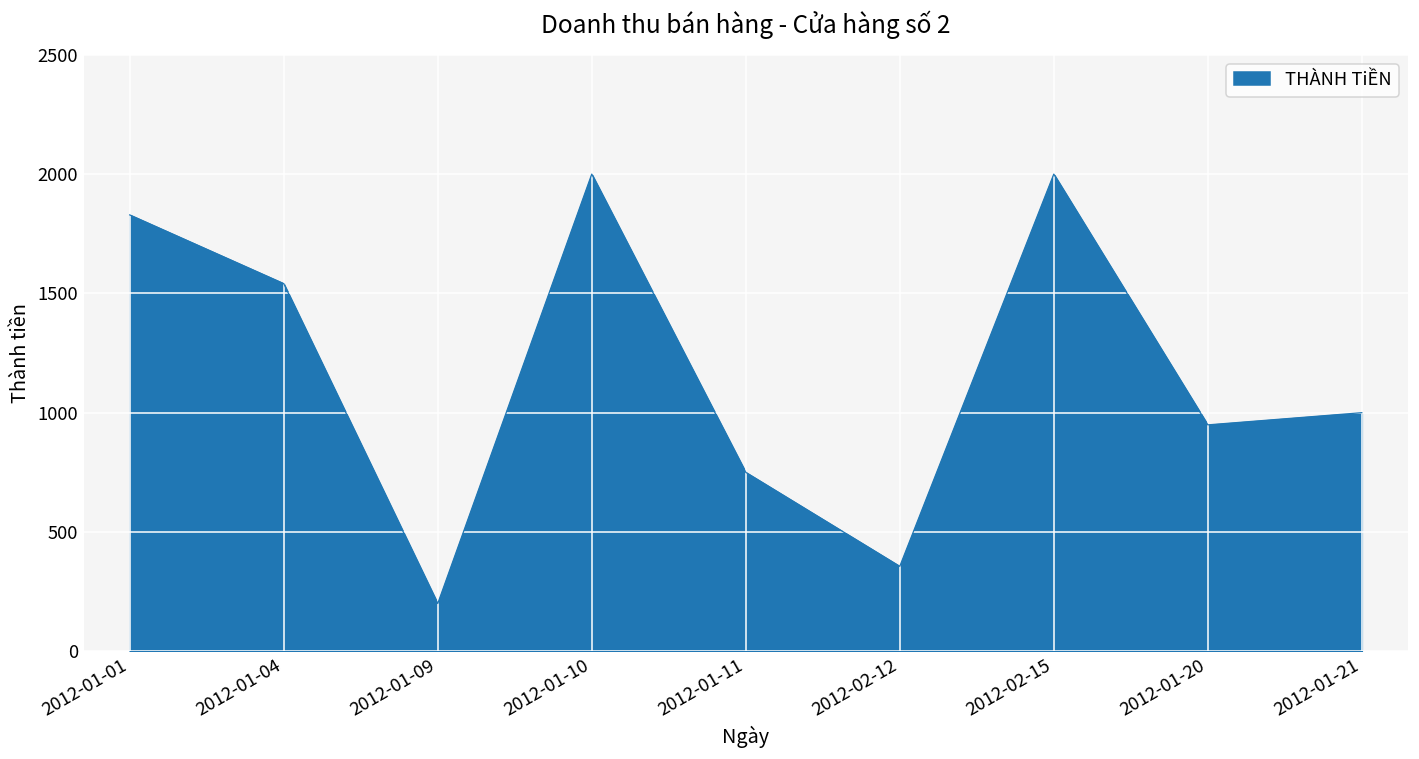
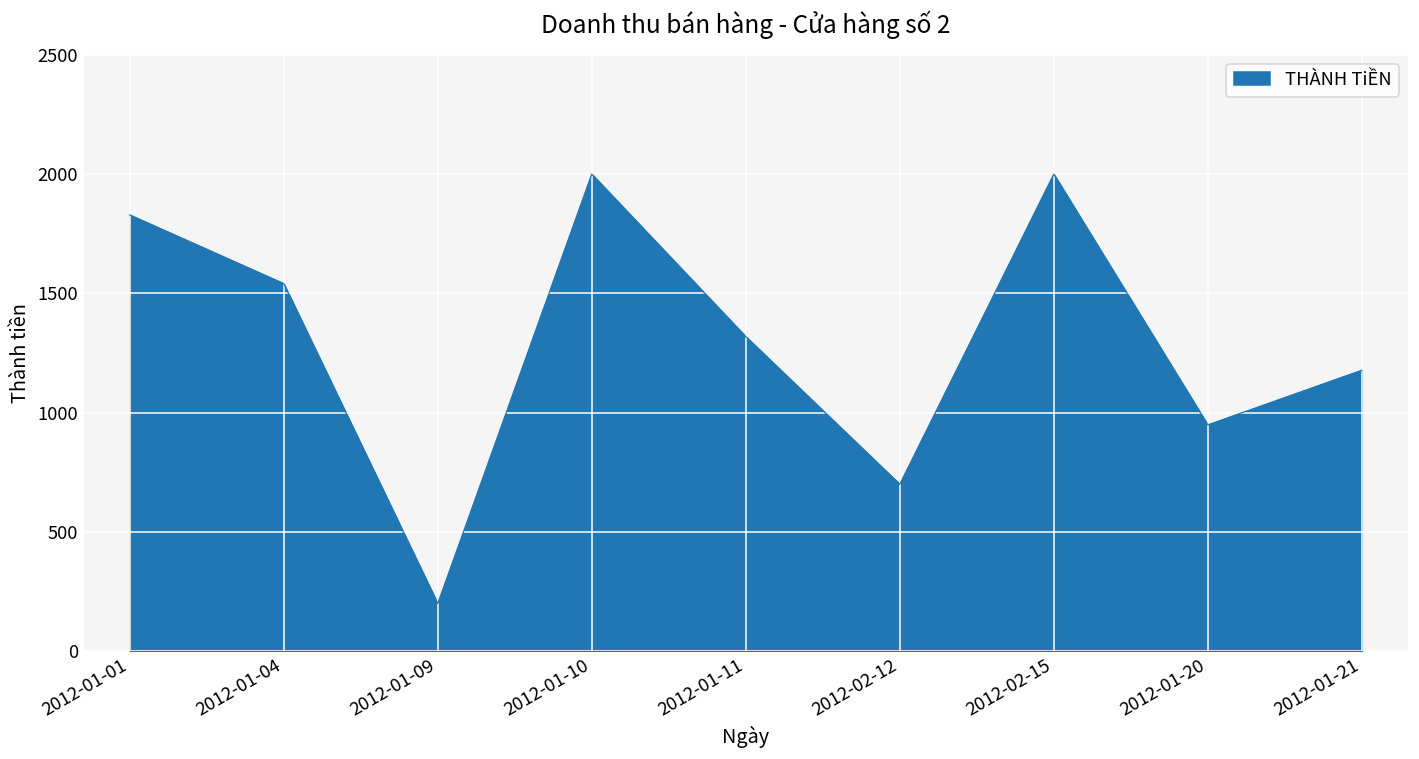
2012-01-11: 750 -> 1320
2012-02-12: 360 -> 700
2012-01-21: 1000 -> 1180
